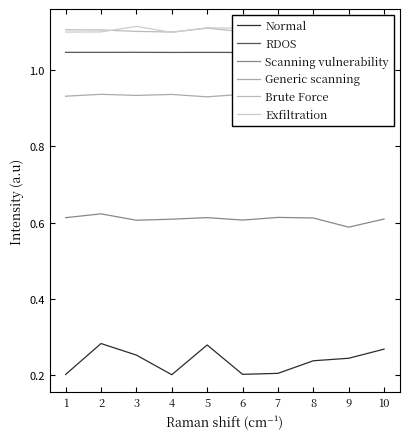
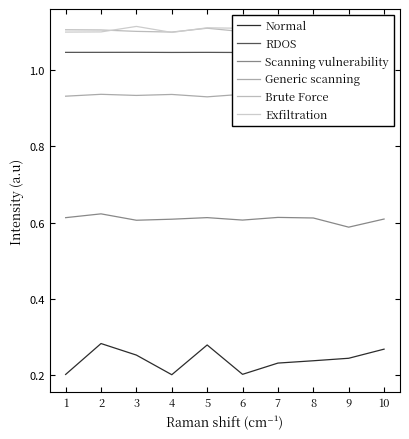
Normal, 7: 0.21 -> 0.23
